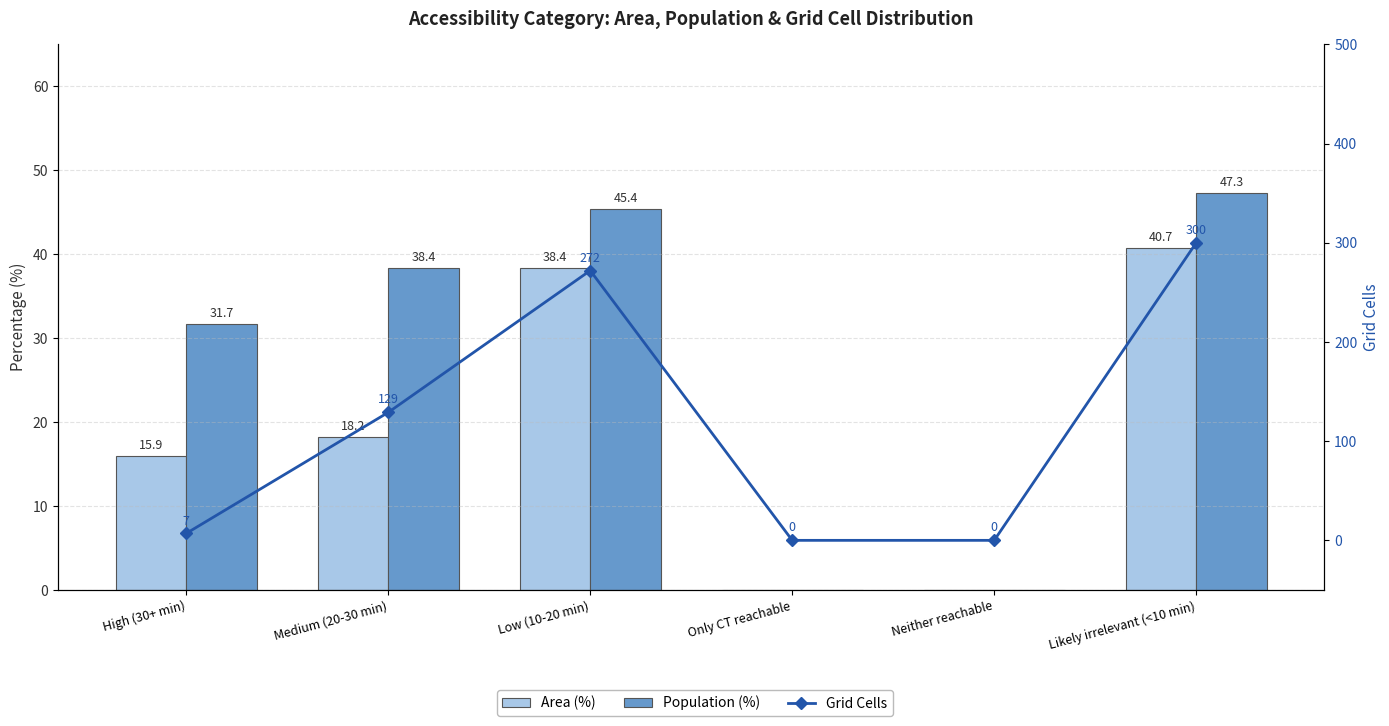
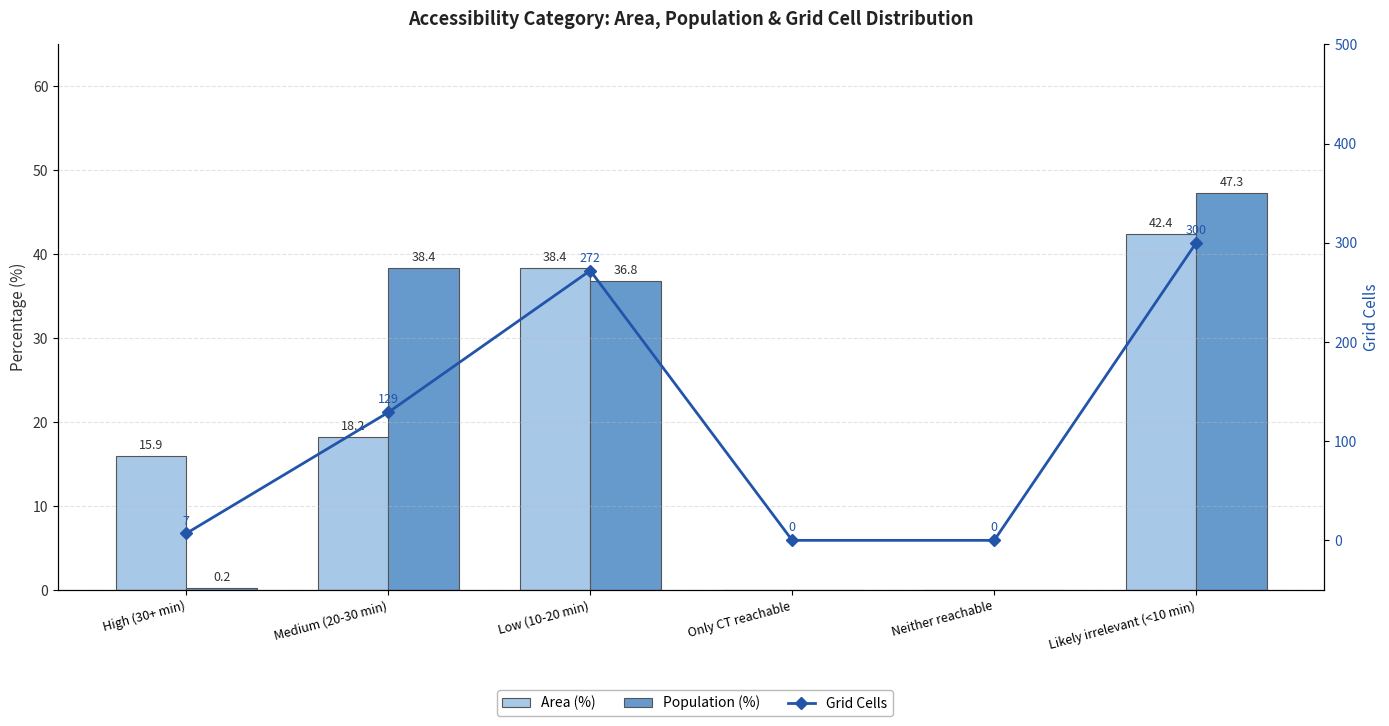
Population (%), High (30+ min): 31.7 -> 0.2
Population (%), Low (10-20 min): 45.4 -> 36.8
Area (%), Likely irrelevant (<10 min): 40.7 -> 42.4
